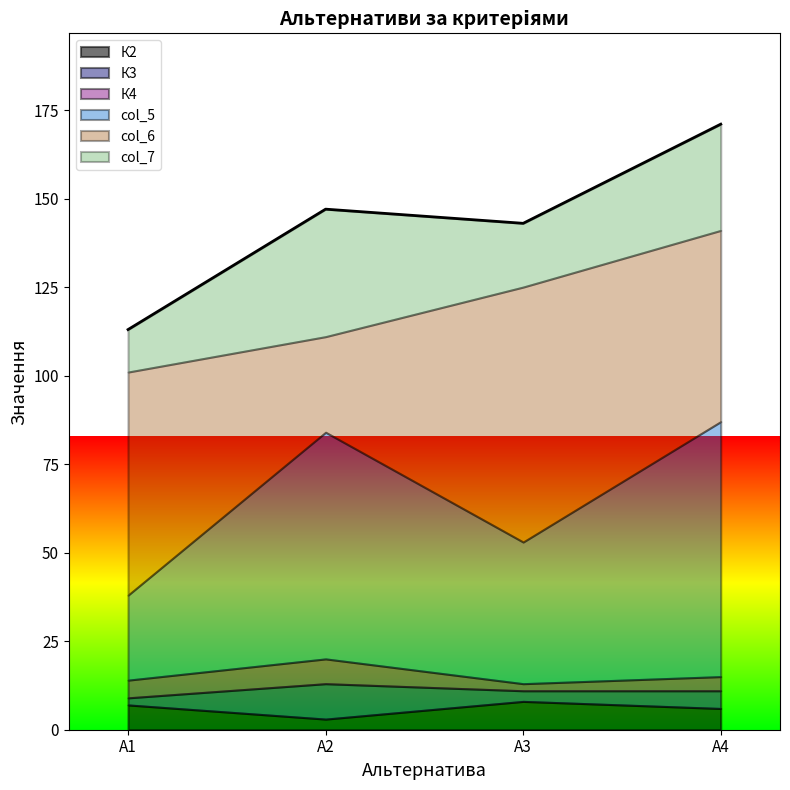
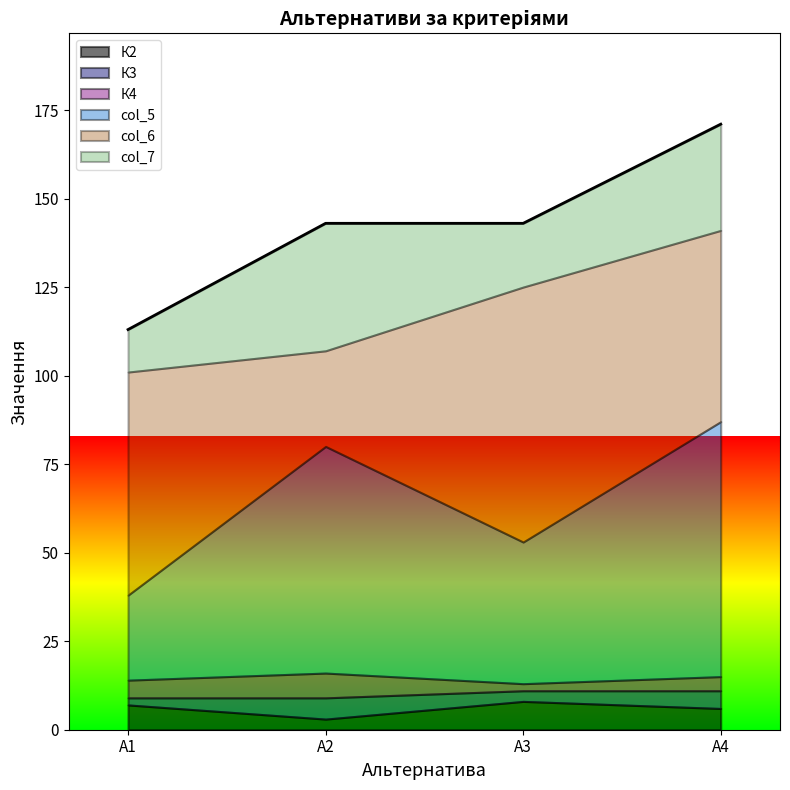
К3, А2: 10 -> 6
